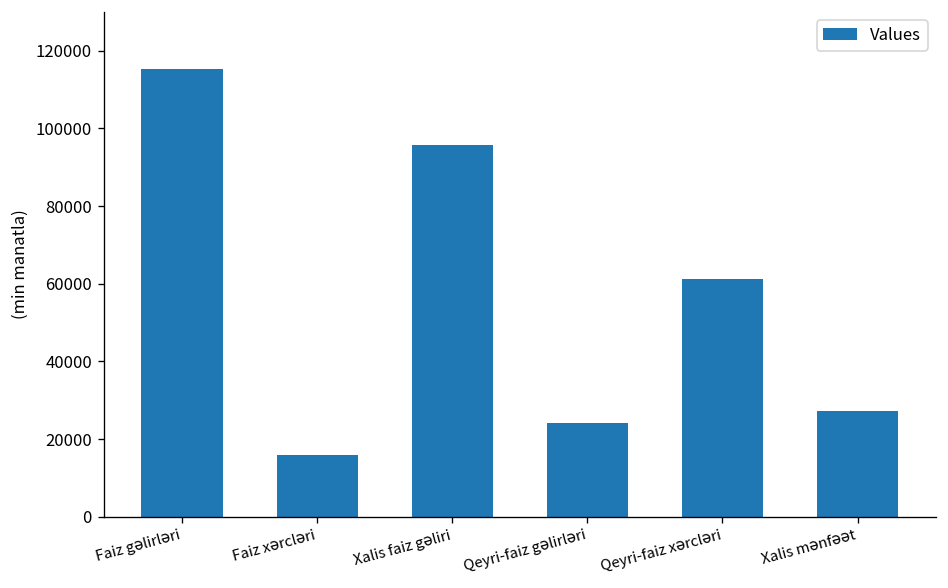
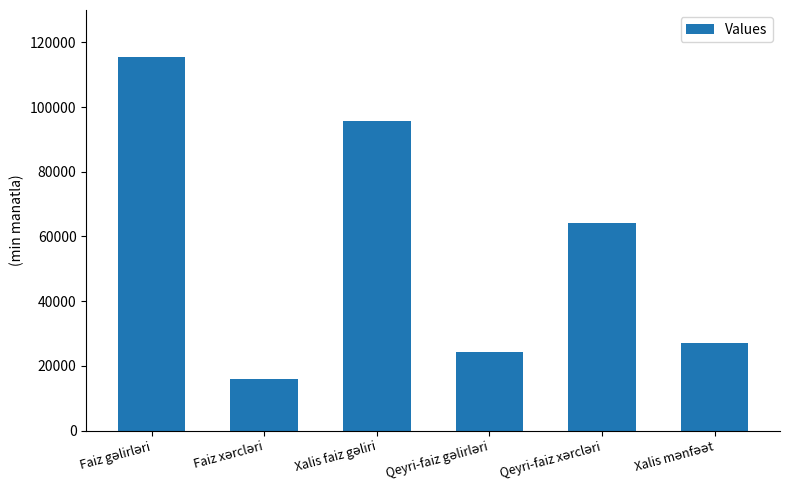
Qeyri-faiz xərcləri: 61000 -> 64000
